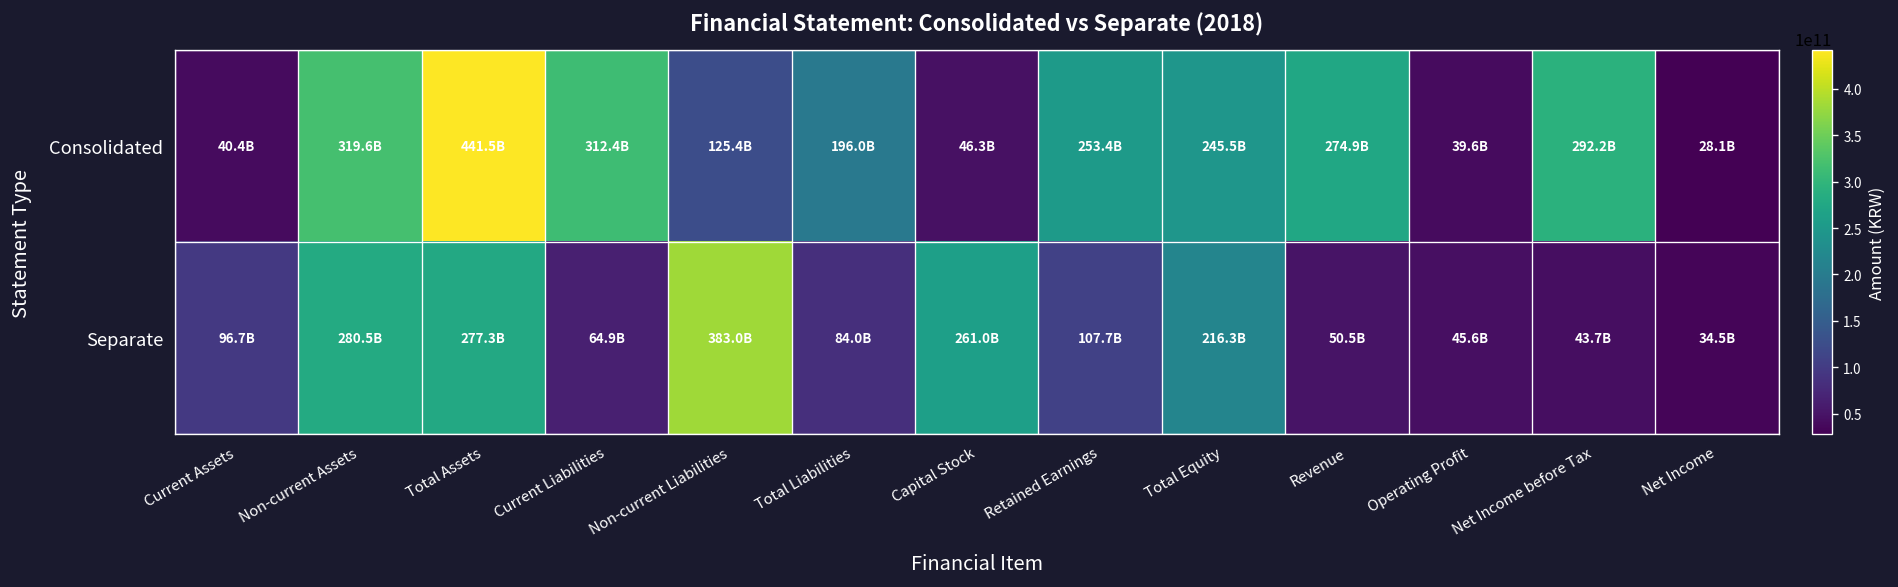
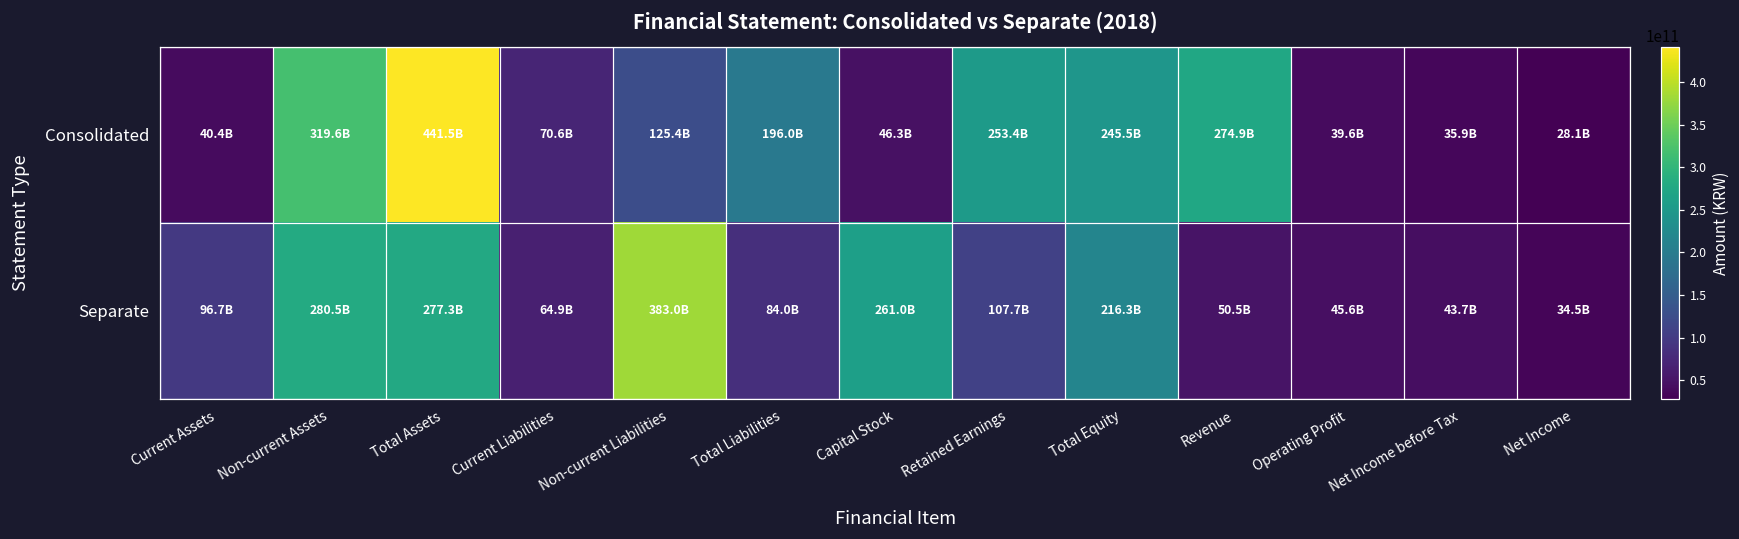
Consolidated, Current Liabilities: 312.4B -> 70.6B
Consolidated, Net Income before Tax: 292.2B -> 35.9B
